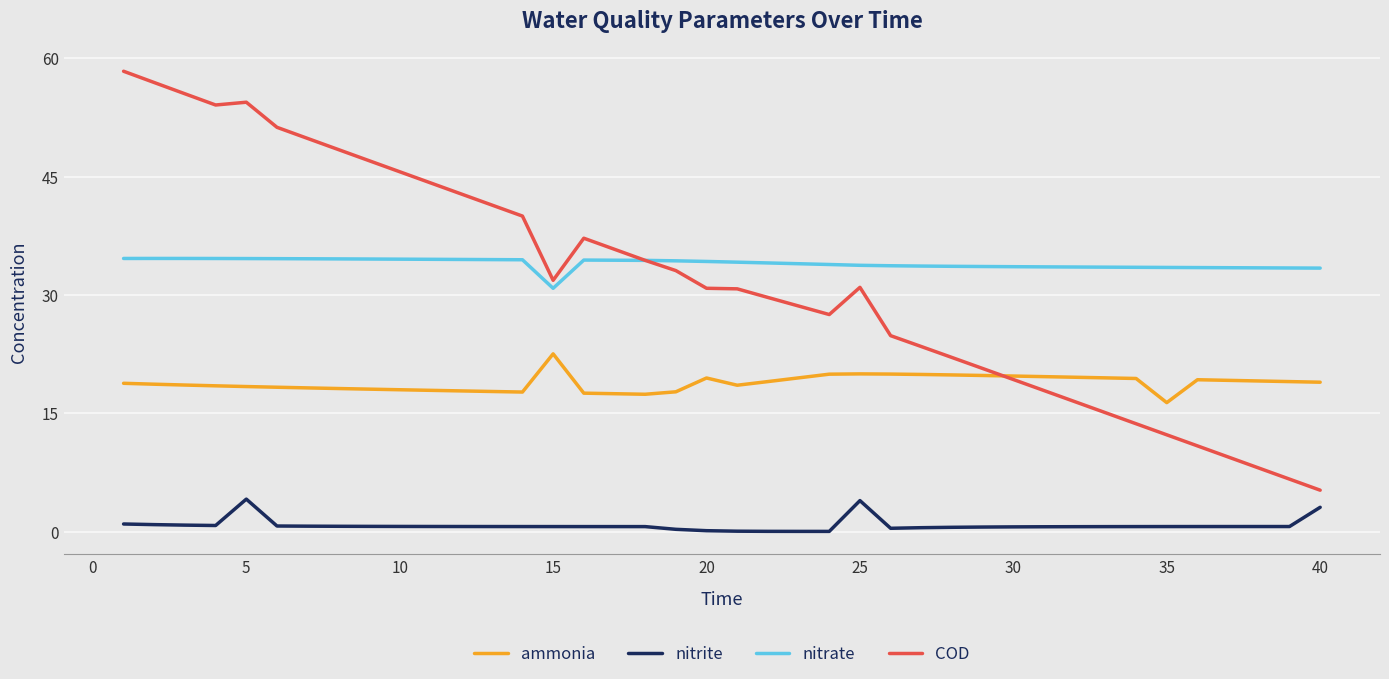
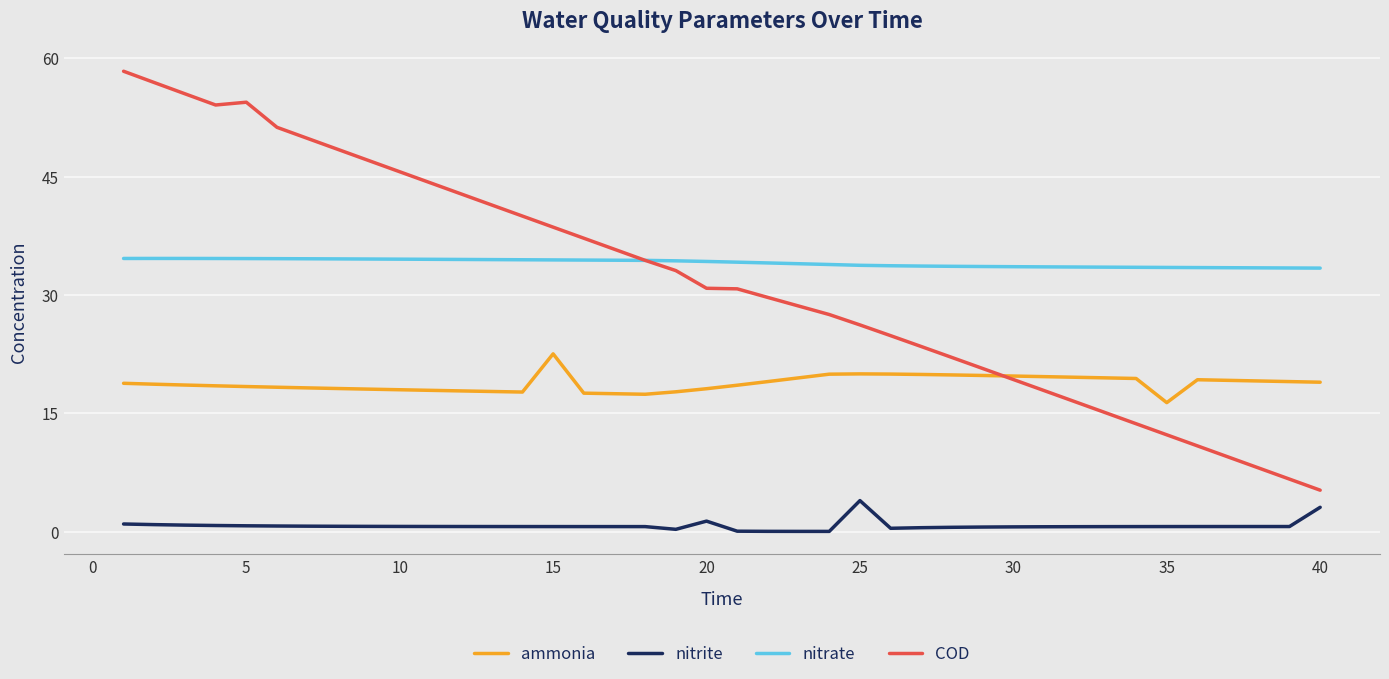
nitrite, 5: 4 -> 1
nitrate, 15: 31 -> 34
COD, 15: 32 -> 39
ammonia, 20: 19 -> 18
nitrite, 20: 0 -> 1
COD, 25: 31 -> 26
